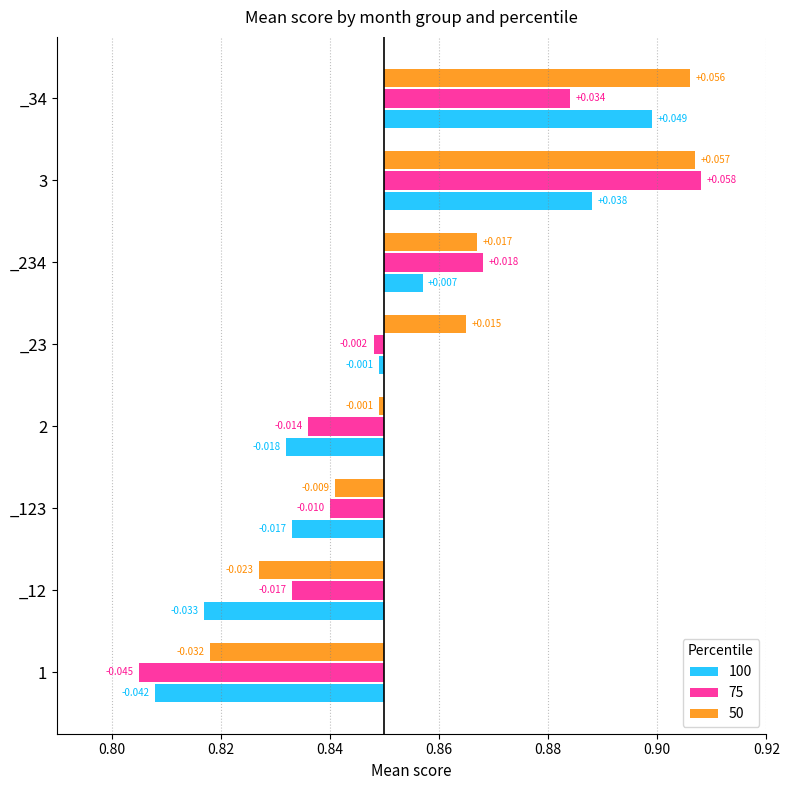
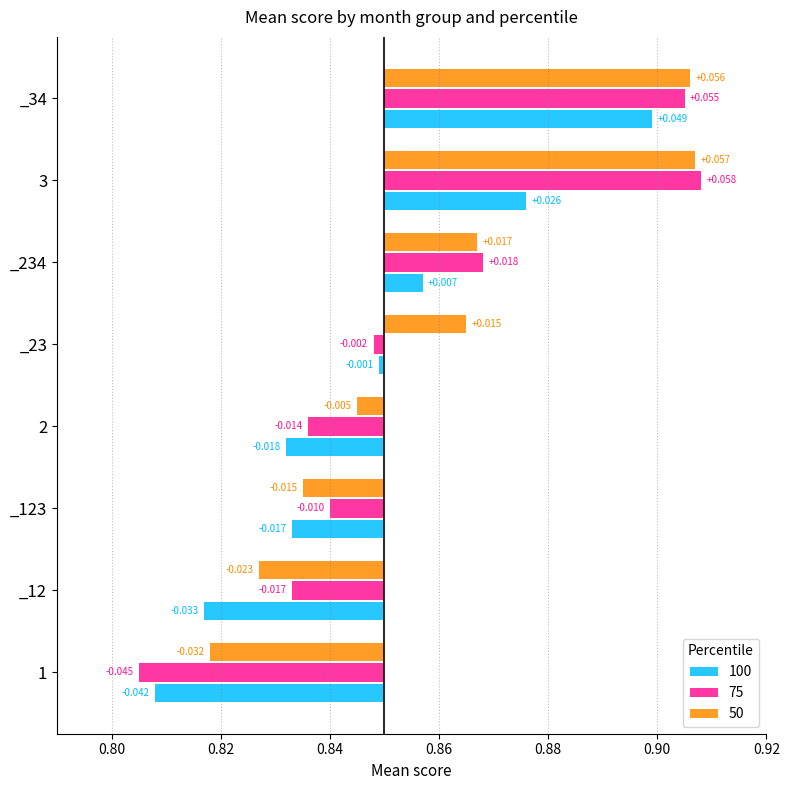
75, _34: +0.034 -> +0.055
100, 3: +0.038 -> +0.026
50, 2: -0.001 -> -0.005
50, _123: -0.009 -> -0.015
